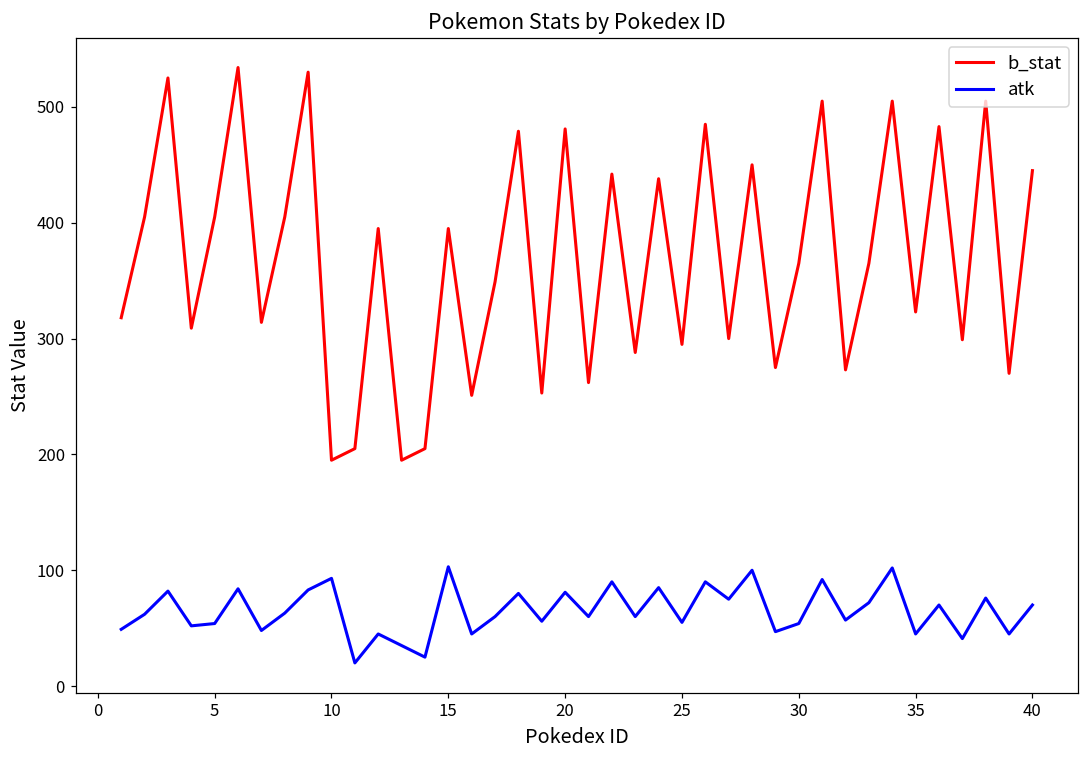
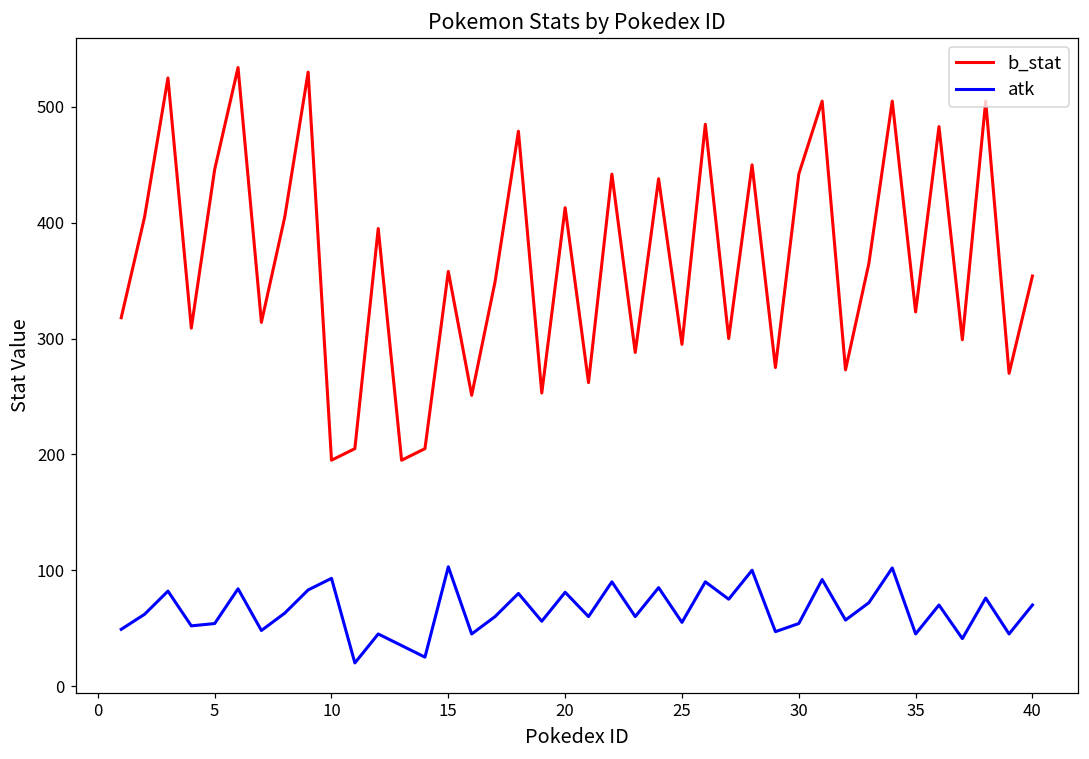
b_stat, 5: 405 -> 446
b_stat, 15: 395 -> 358
b_stat, 20: 481 -> 413
b_stat, 30: 365 -> 442
b_stat, 40: 445 -> 354
